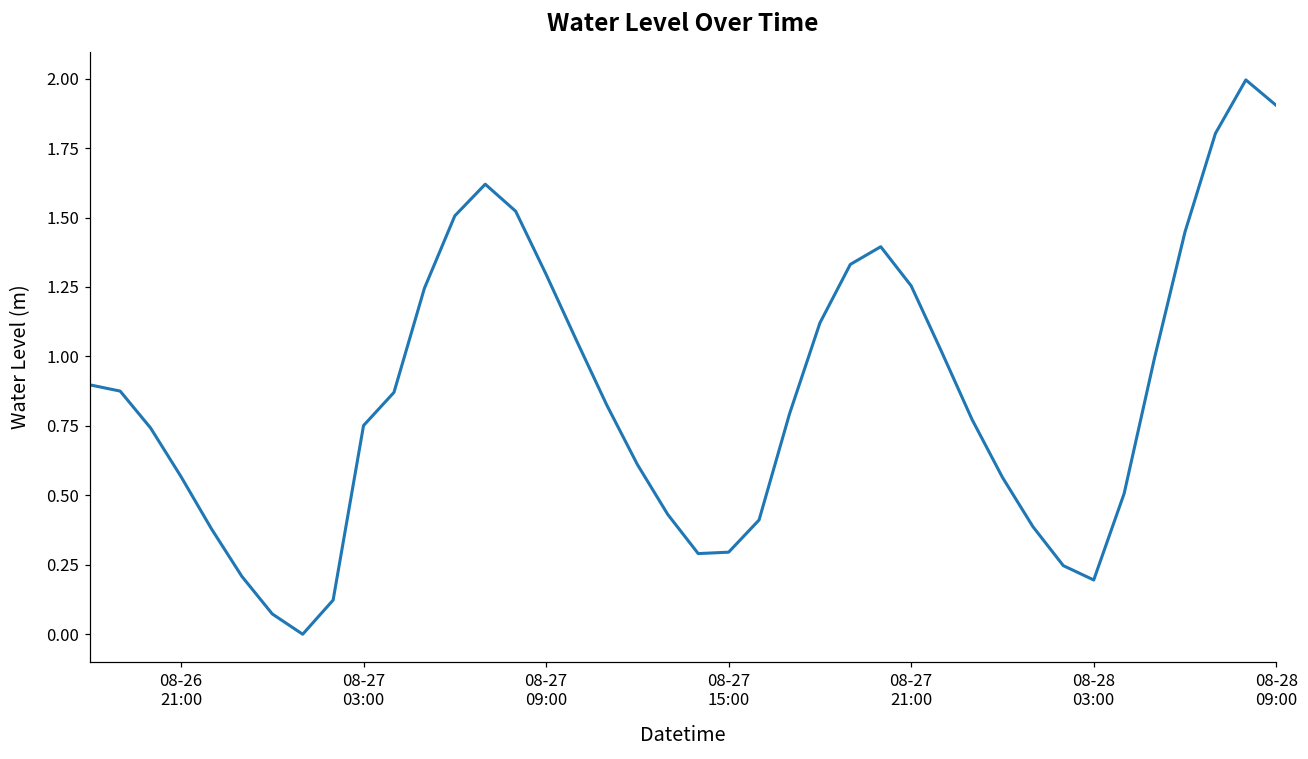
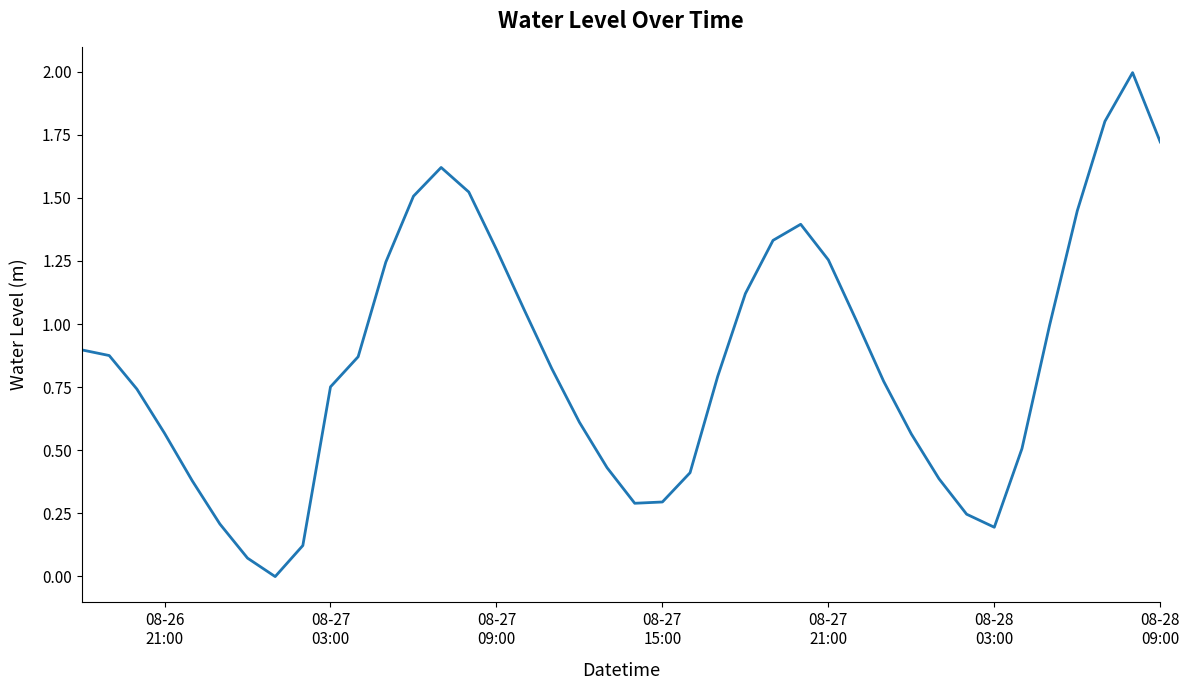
08-28 09:00: 1.90 -> 1.72
